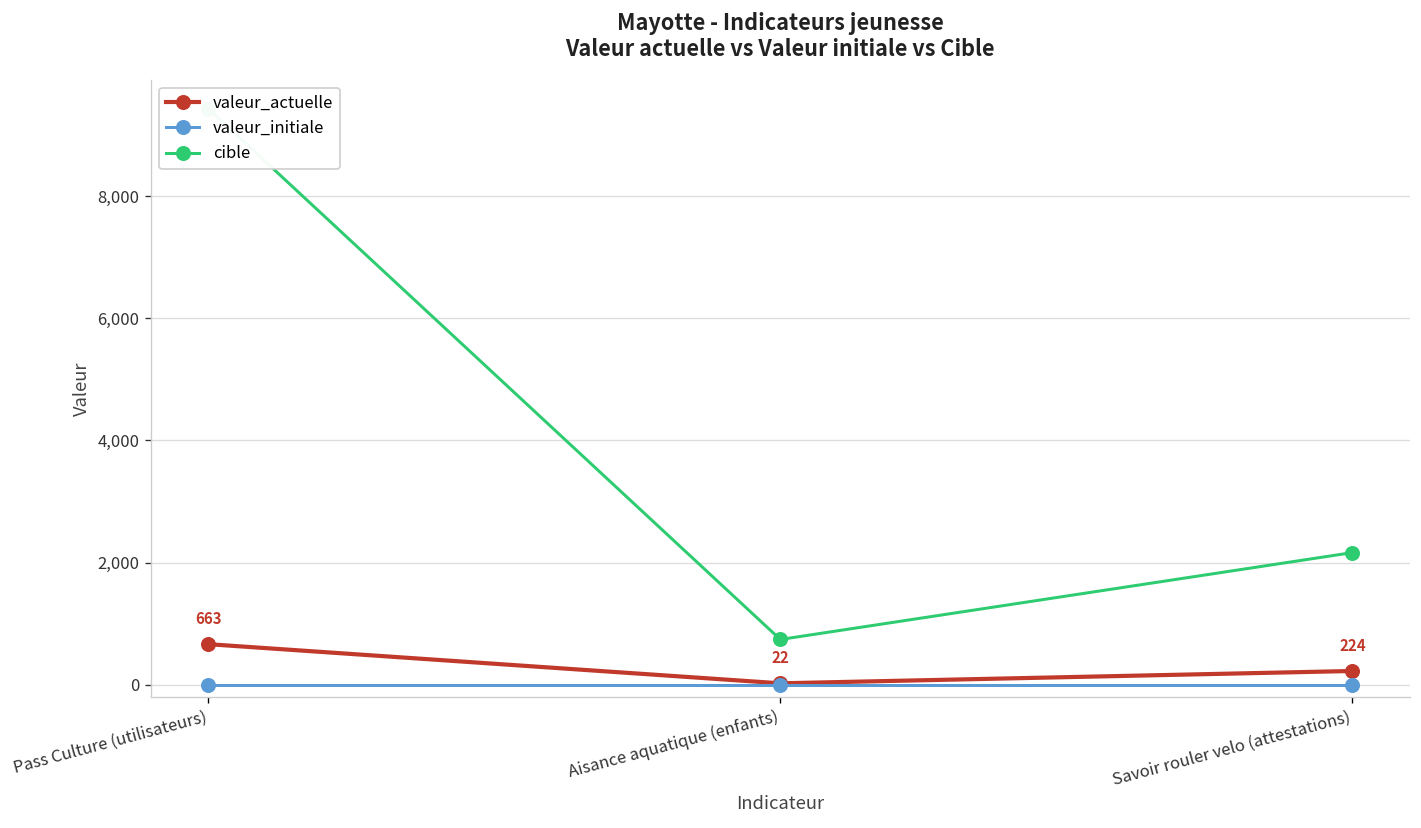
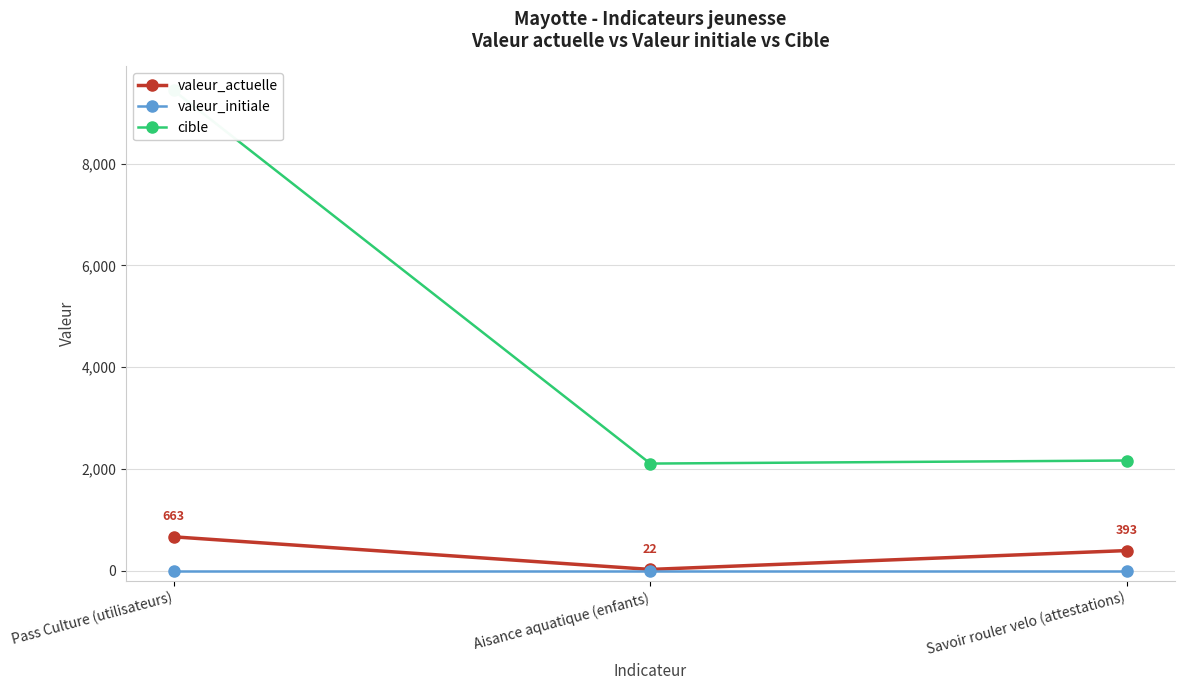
cible, Aisance aquatique (enfants): 700 -> 2,100
valeur_actuelle, Savoir rouler velo (attestations): 224 -> 393
